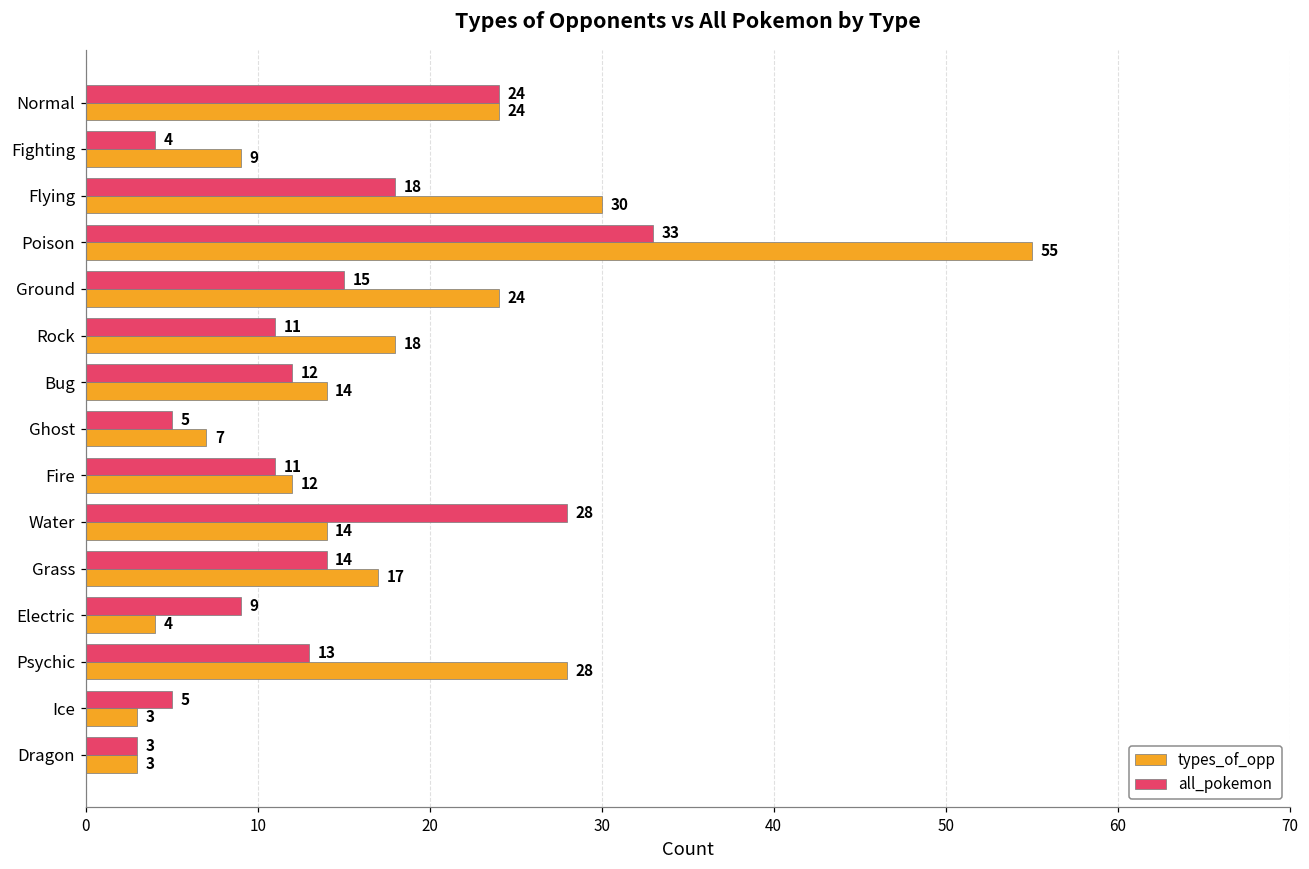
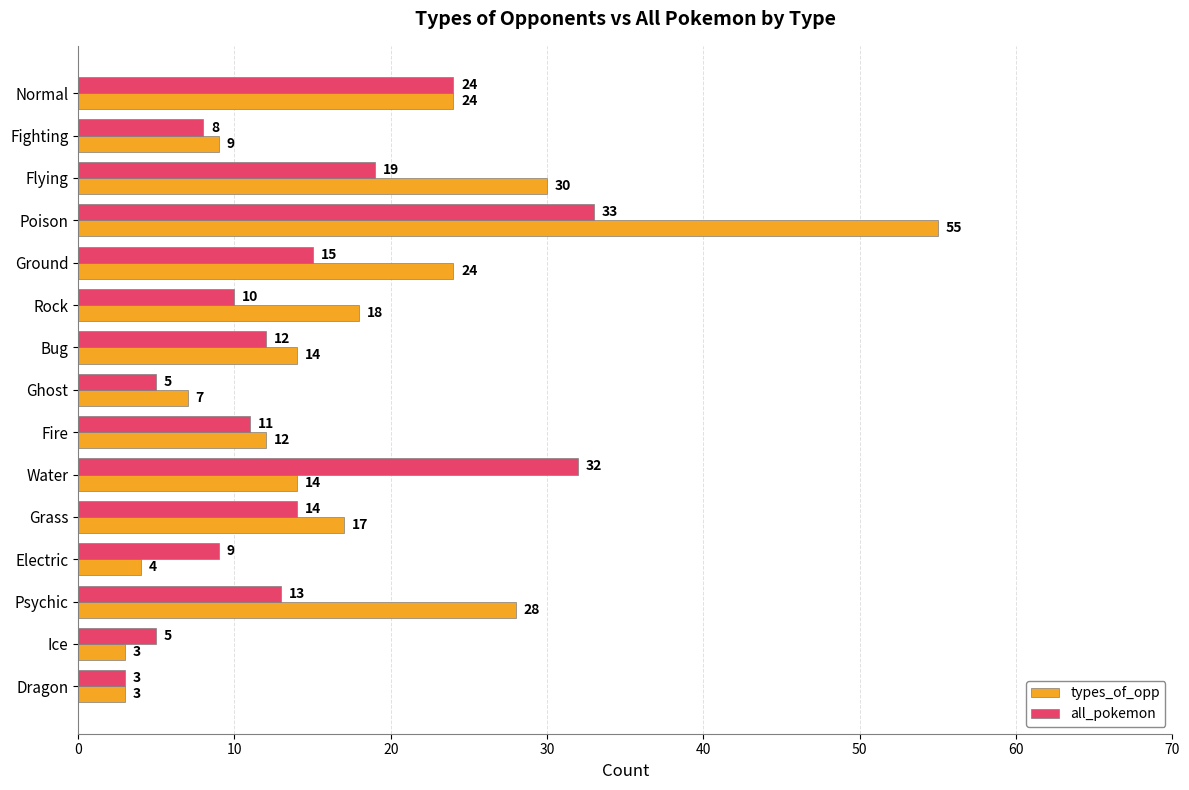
all_pokemon, Fighting: 4 -> 8
all_pokemon, Flying: 18 -> 19
all_pokemon, Rock: 11 -> 10
all_pokemon, Water: 28 -> 32
